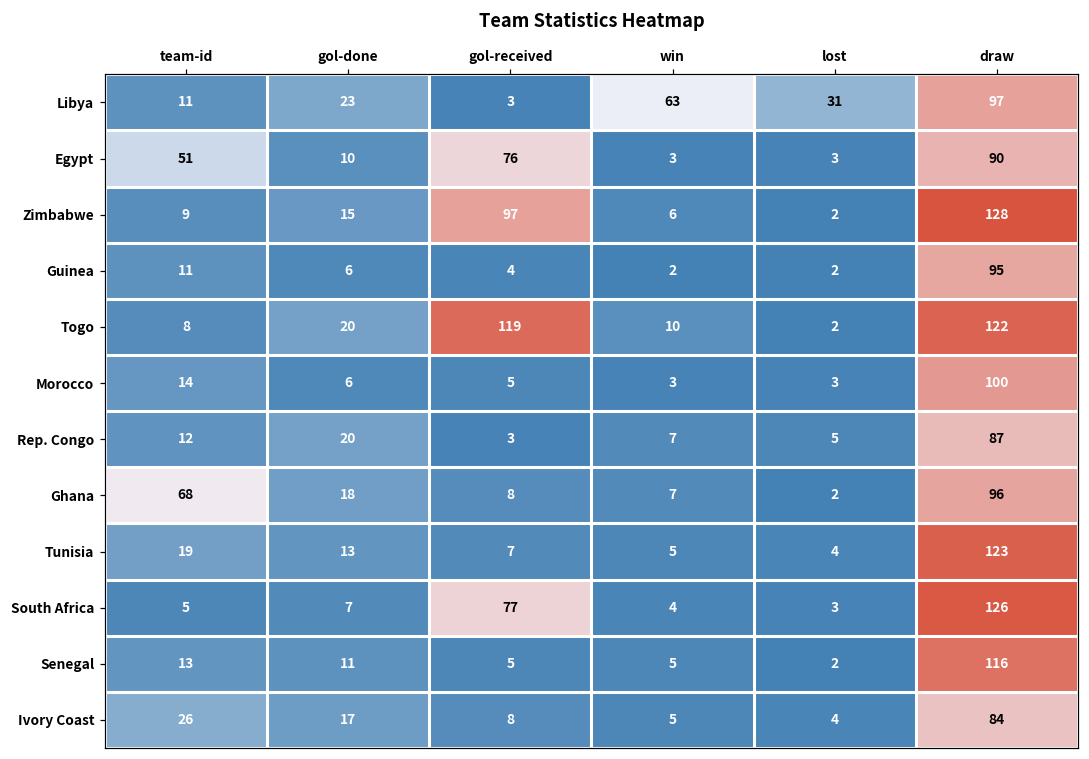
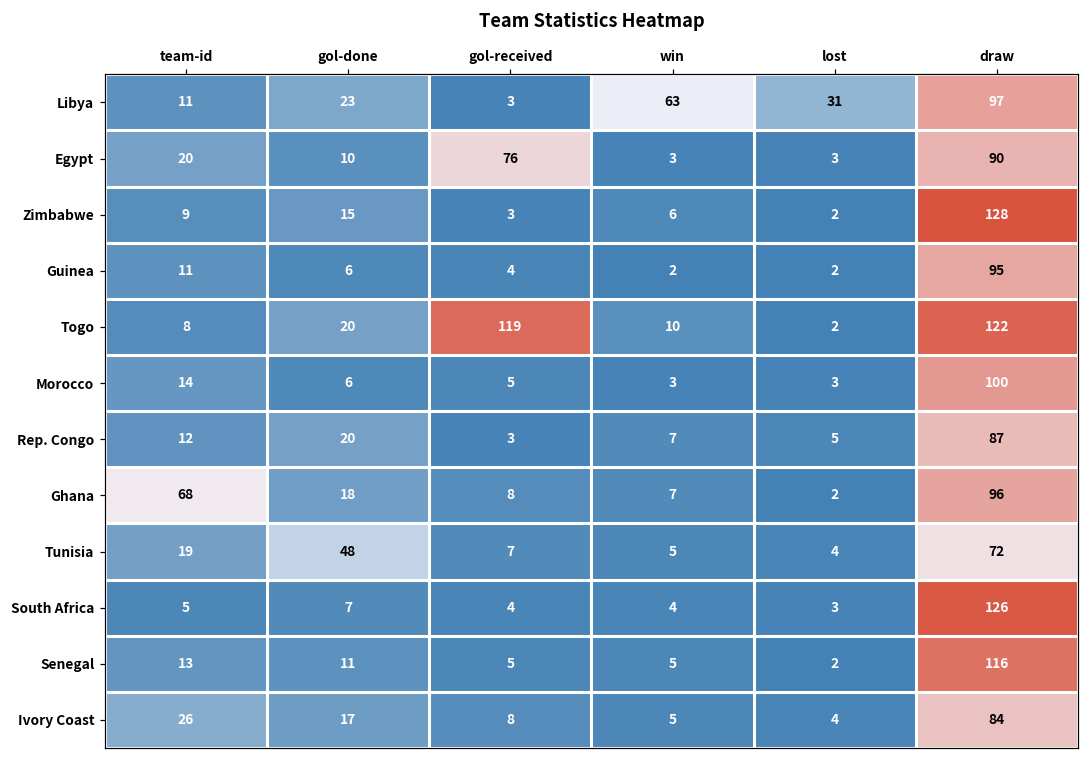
Egypt, team-id: 51 -> 20
Zimbabwe, gol-received: 97 -> 3
Tunisia, gol-done: 13 -> 48
Tunisia, draw: 123 -> 72
South Africa, gol-received: 77 -> 4
